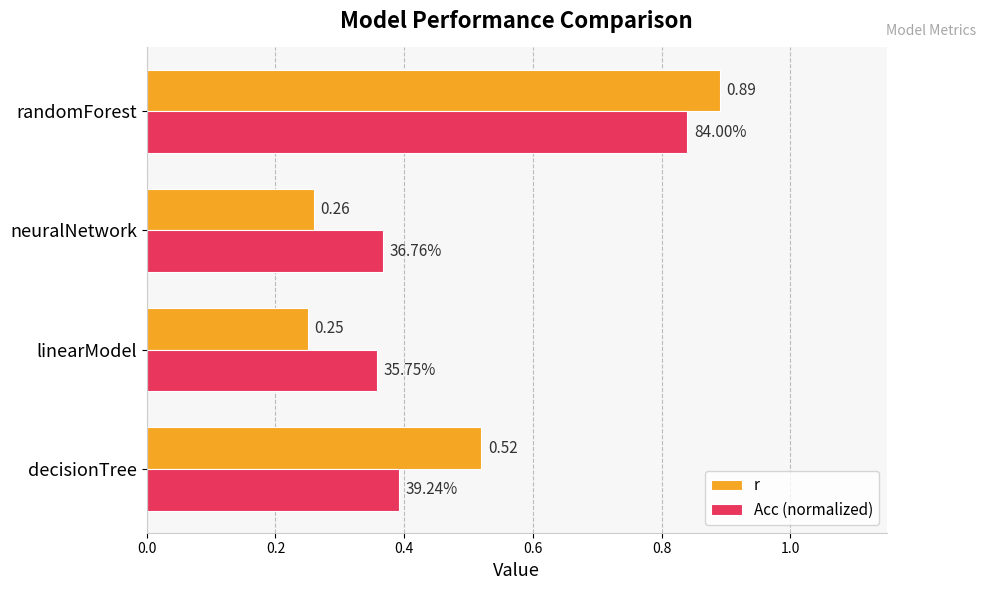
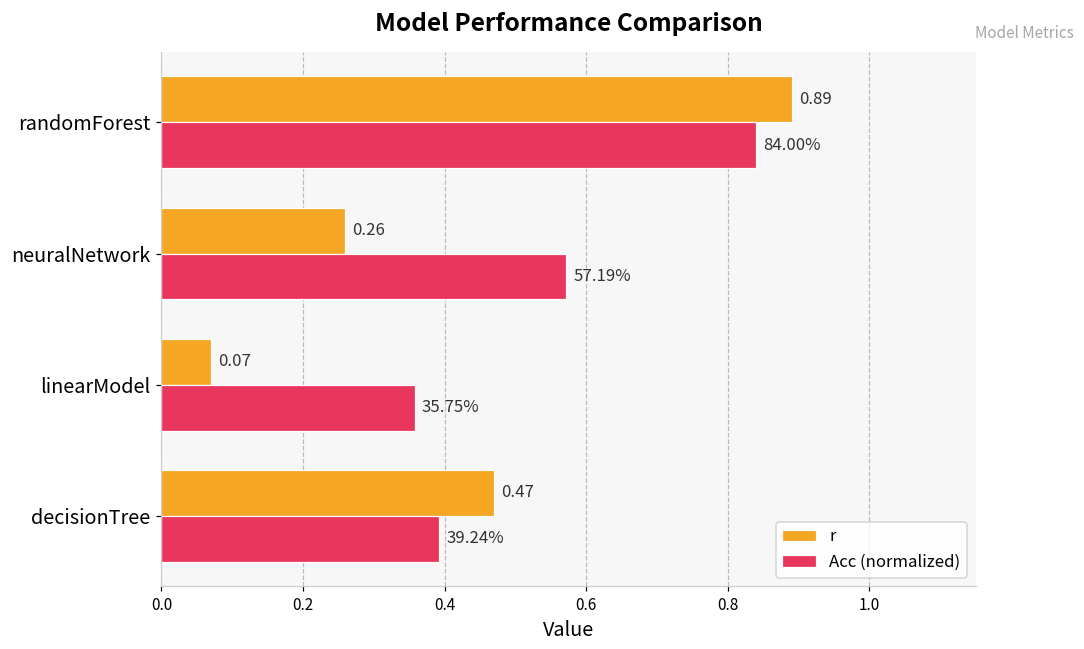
Acc (normalized), neuralNetwork: 36.76% -> 57.19%
r, linearModel: 0.25 -> 0.07
r, decisionTree: 0.52 -> 0.47
